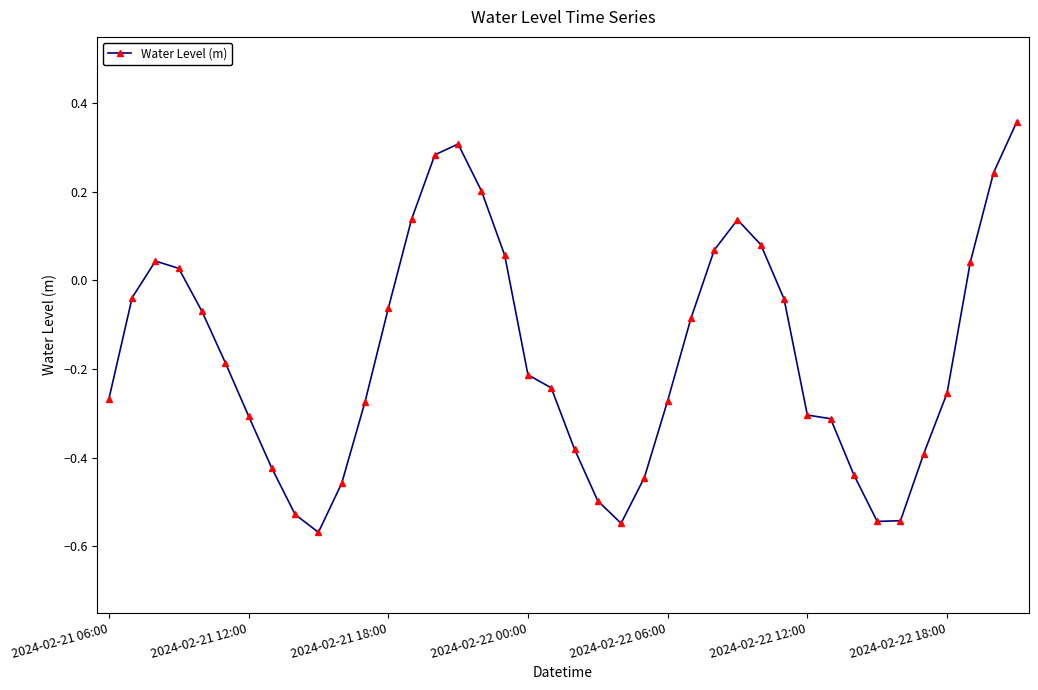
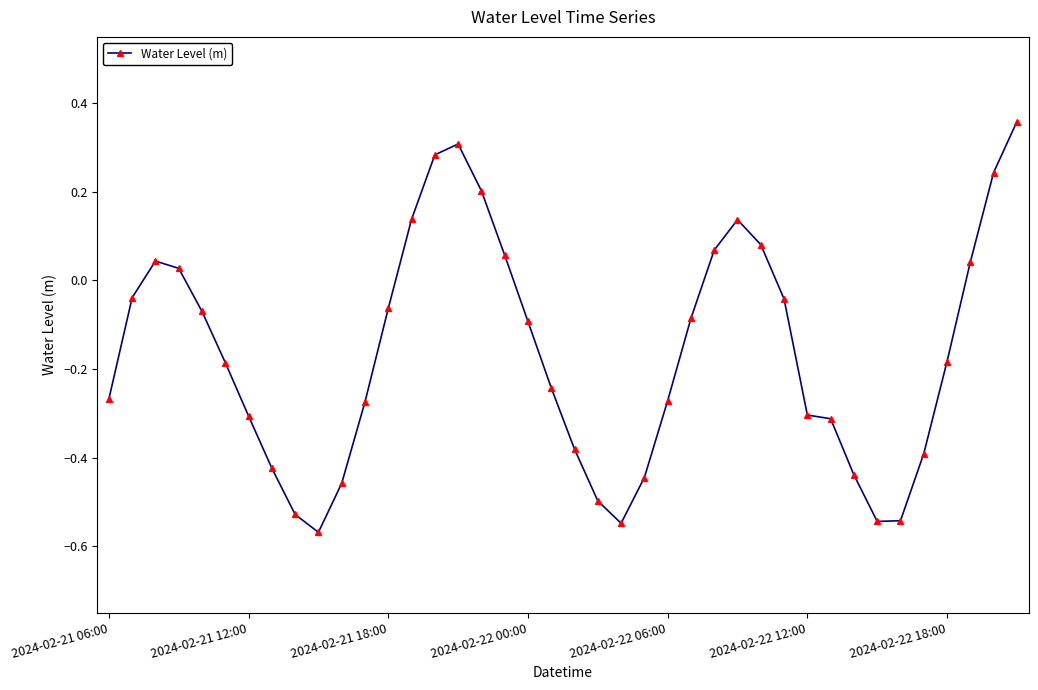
2024-02-22 00:00: -0.21 -> -0.09
2024-02-22 18:00: -0.25 -> -0.18
